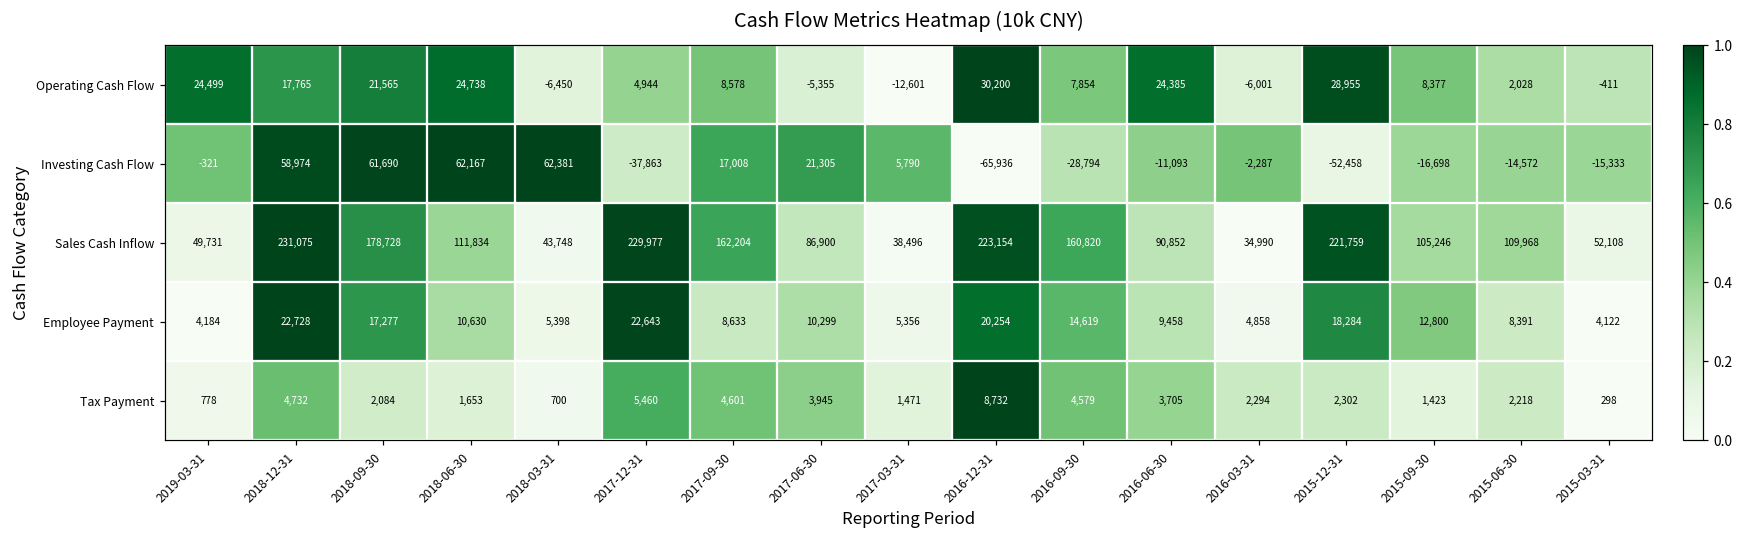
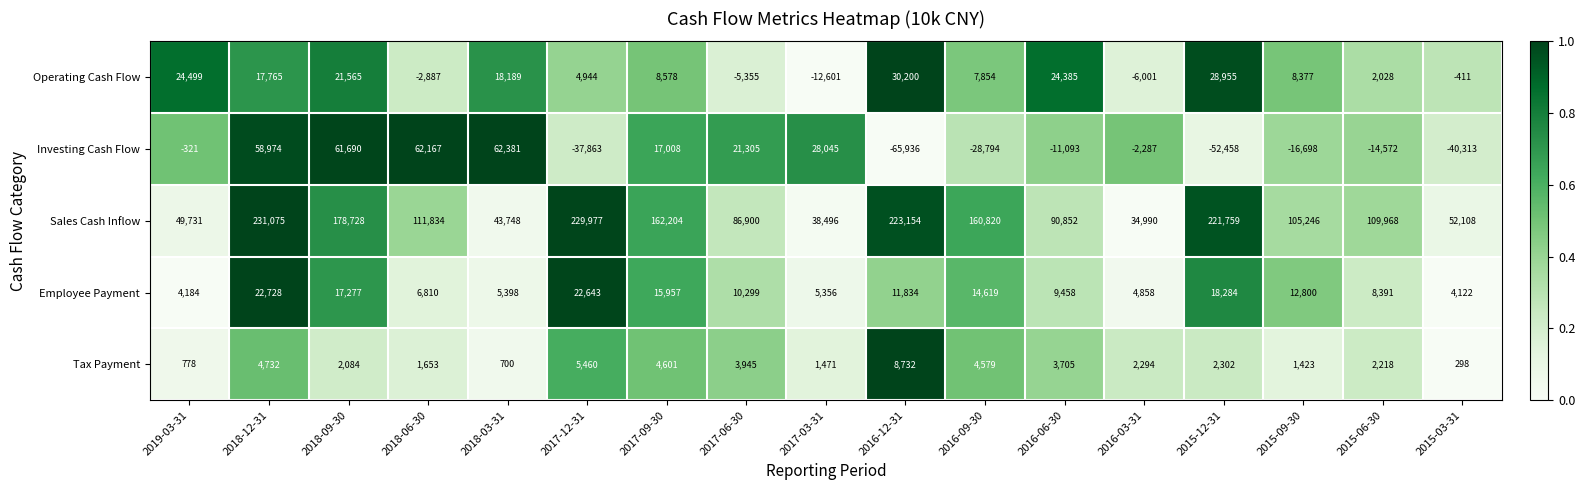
Operating Cash Flow, 2018-06-30: 24,738 -> -2,887
Operating Cash Flow, 2018-03-31: -6,450 -> 18,189
Investing Cash Flow, 2017-03-31: 5,790 -> 28,045
Investing Cash Flow, 2015-03-31: -15,333 -> -40,313
Employee Payment, 2018-06-30: 10,630 -> 6,810
Employee Payment, 2017-09-30: 8,633 -> 15,957
Employee Payment, 2016-12-31: 20,254 -> 11,834
